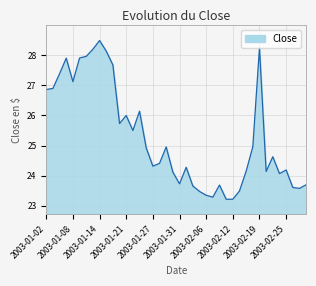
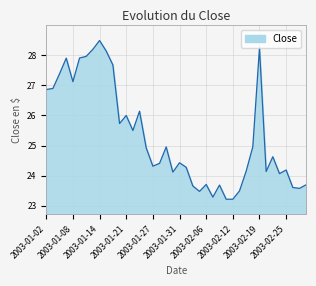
2003-01-31: 23.7 -> 24.4
2003-02-06: 23.4 -> 23.7
